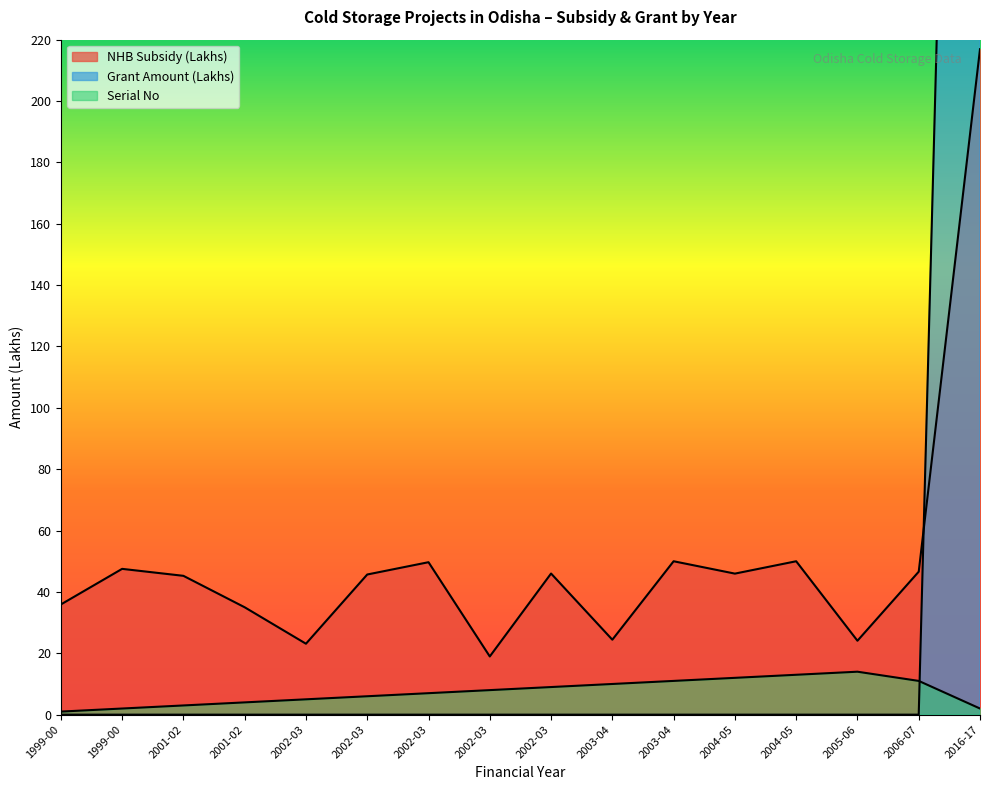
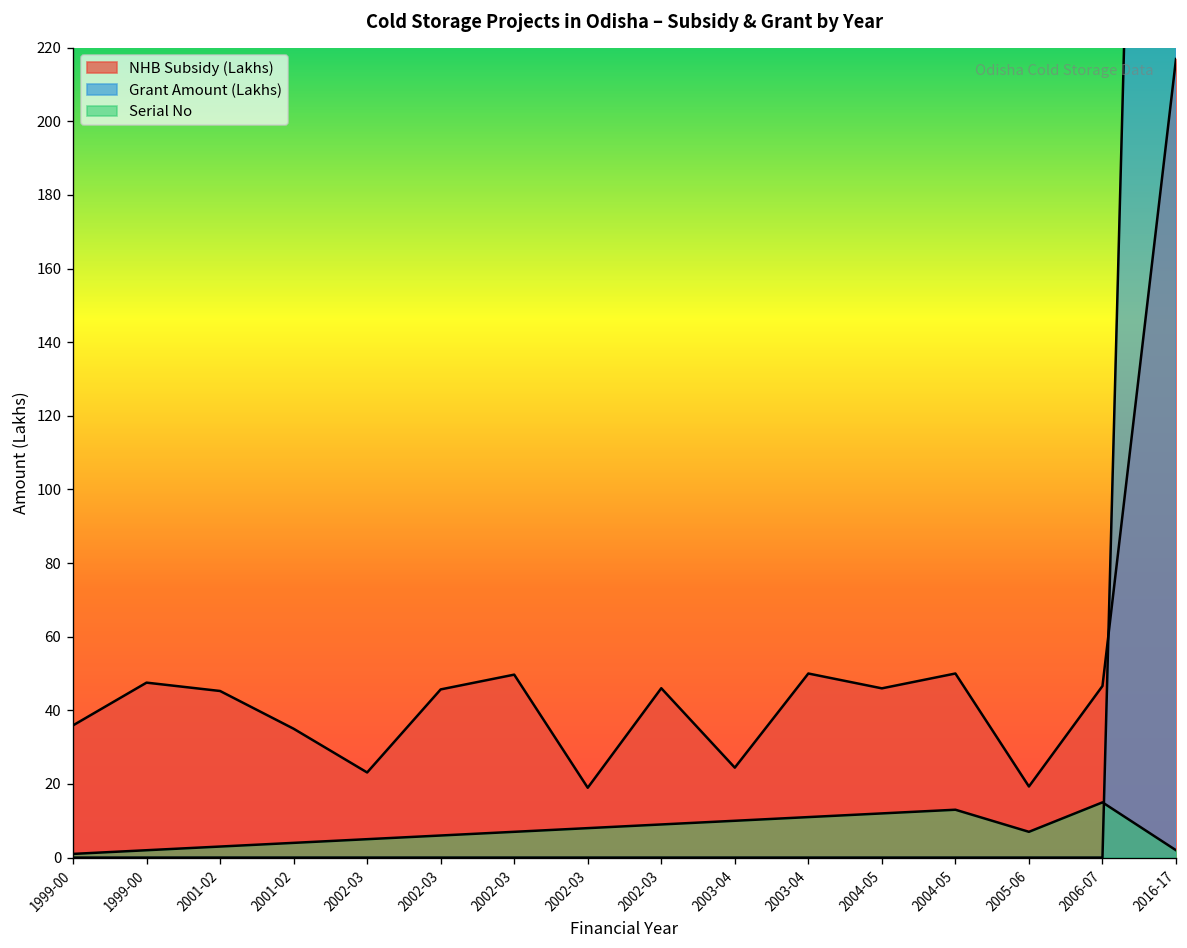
NHB Subsidy (Lakhs), 2005-06: 24 -> 19
Serial No, 2005-06: 14 -> 7
Serial No, 2006-07: 11 -> 15
